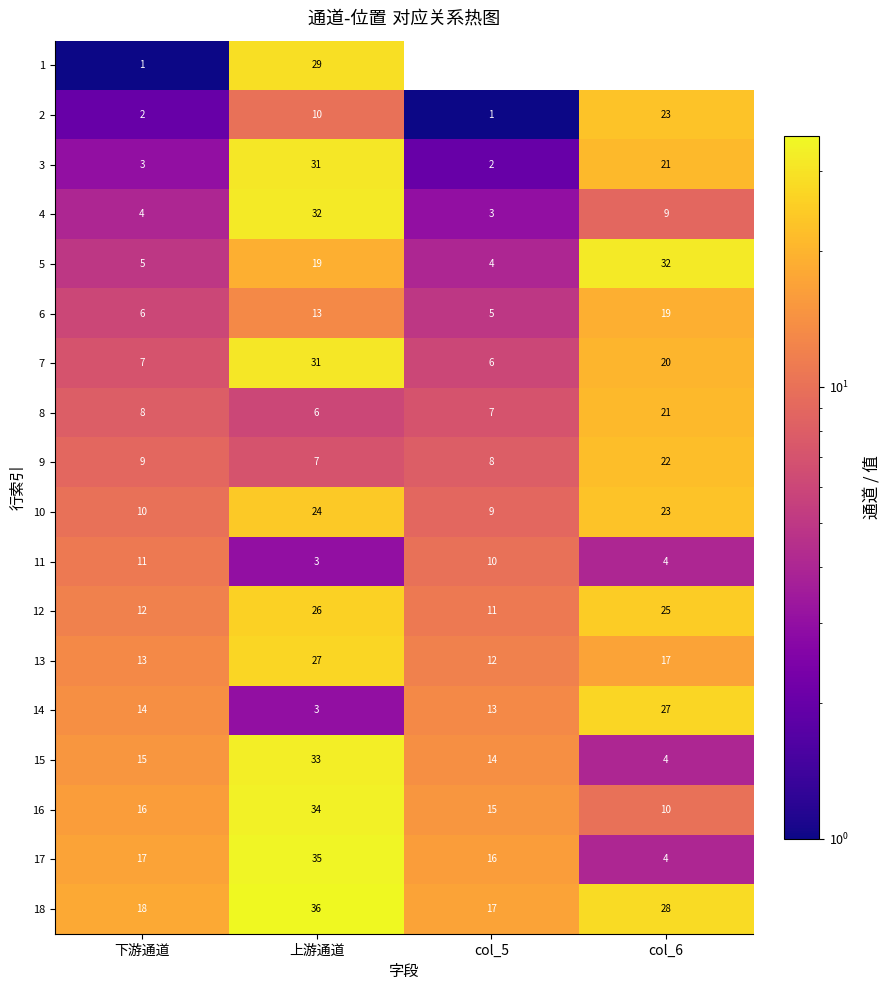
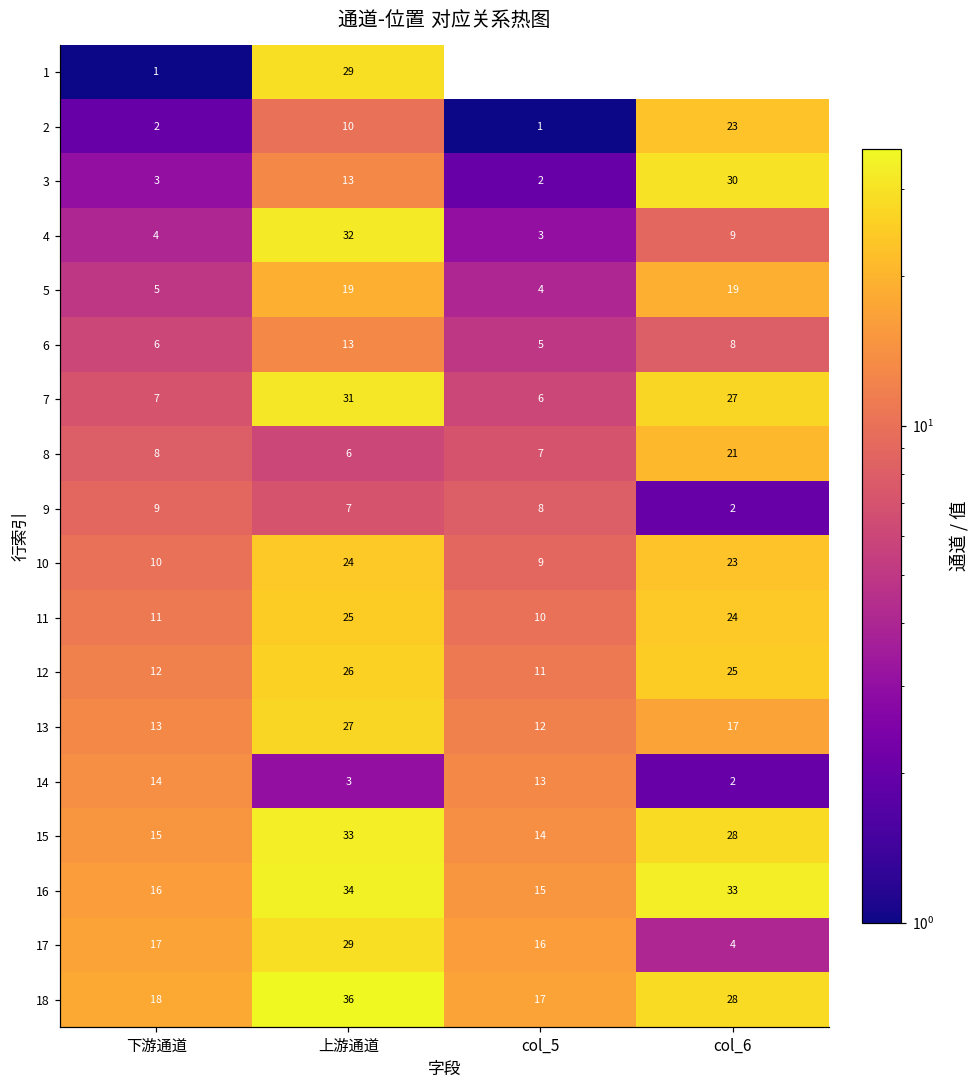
3, 上游通道: 31 -> 13
3, col_6: 21 -> 30
5, col_6: 32 -> 19
6, col_6: 19 -> 8
7, col_6: 20 -> 27
9, col_6: 22 -> 2
11, 上游通道: 3 -> 25
11, col_6: 4 -> 24
14, col_6: 27 -> 2
15, col_6: 4 -> 28
16, col_6: 10 -> 33
17, 上游通道: 35 -> 29
